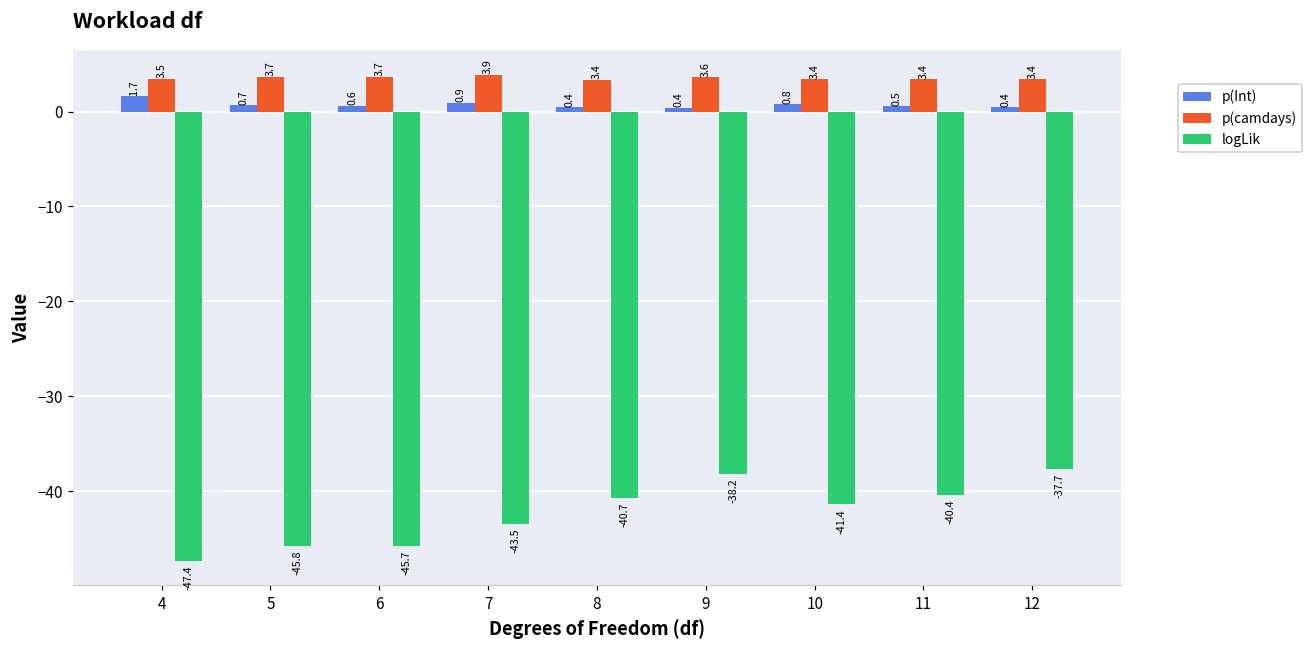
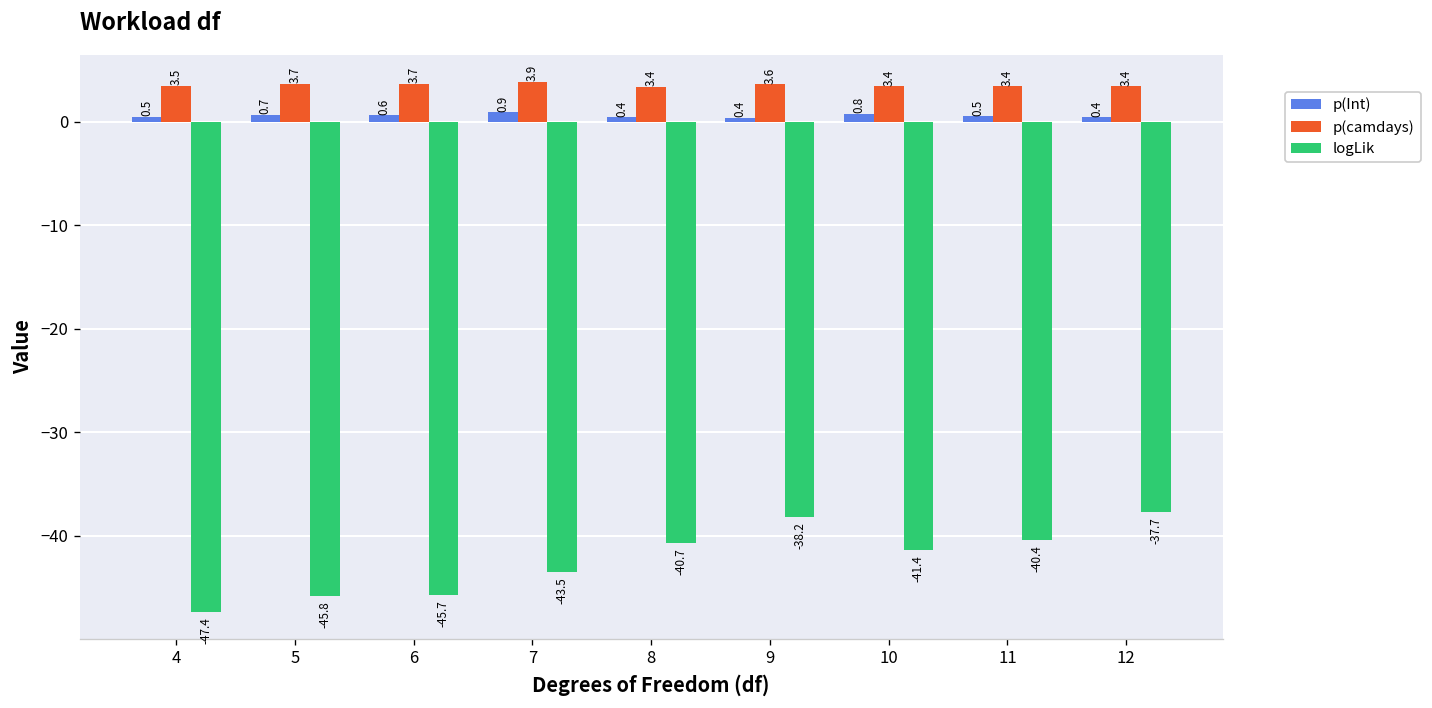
p(Int), 4: 1.7 -> 0.5
